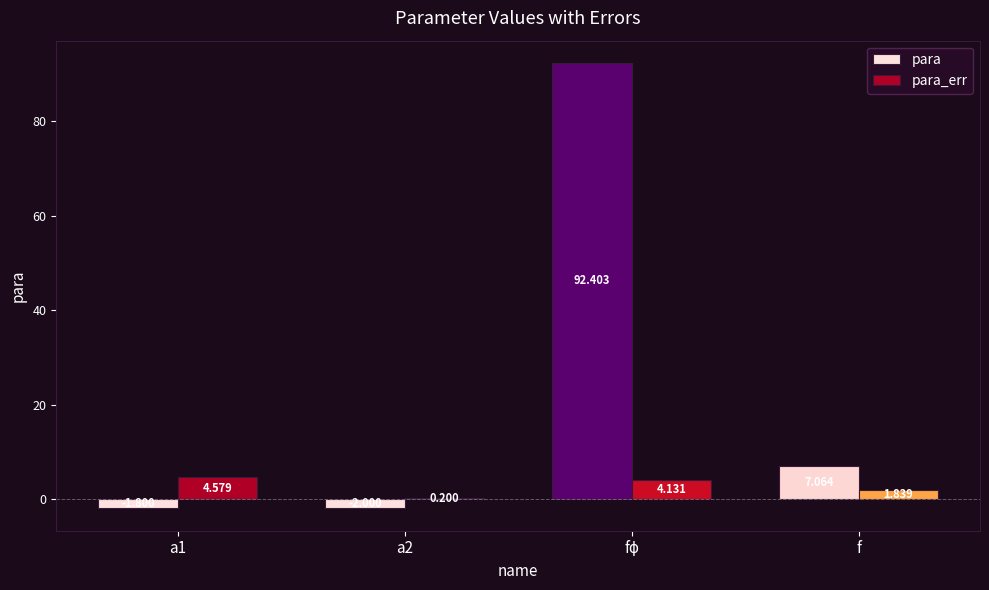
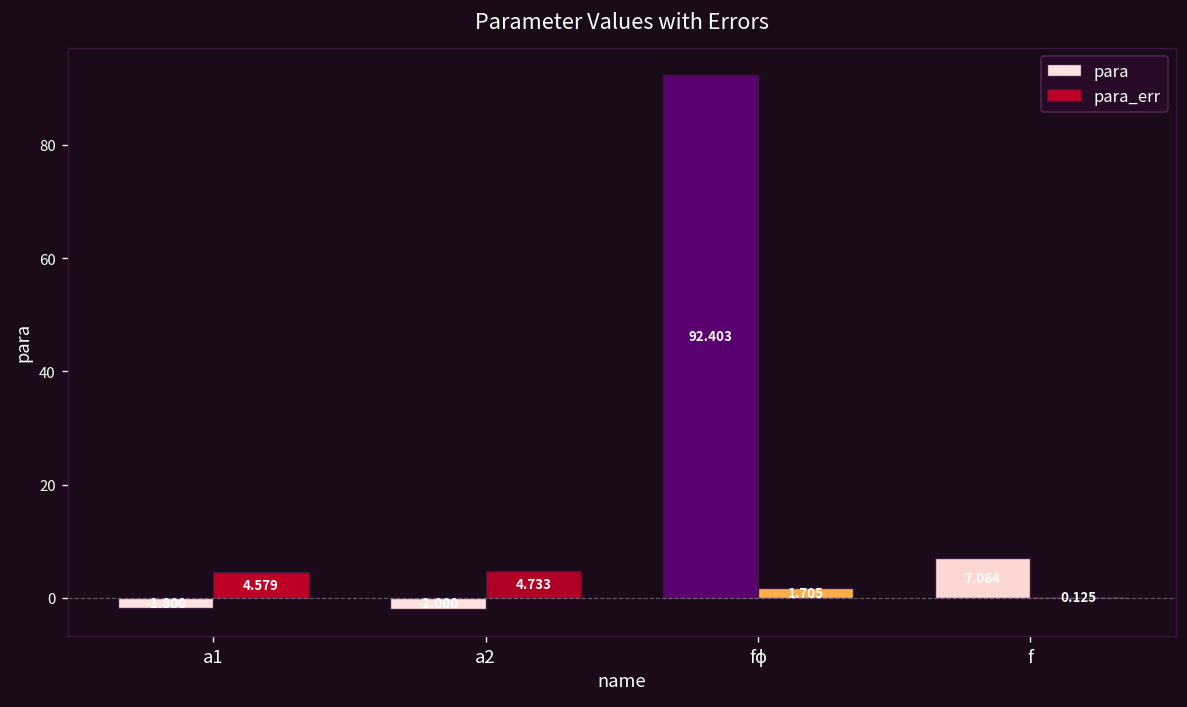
para_err, a2: 0.200 -> 4.733
para_err, fϕ: 4.131 -> 1.705
para_err, f: 1.839 -> 0.125
